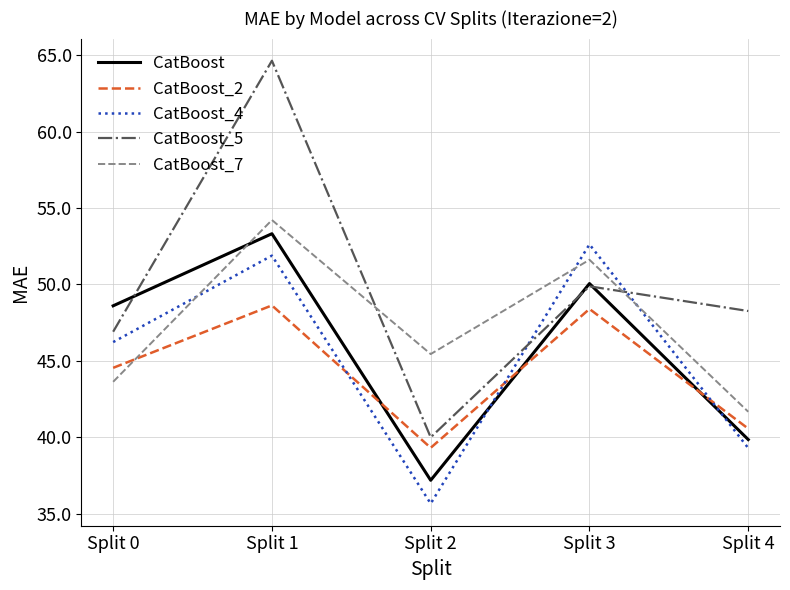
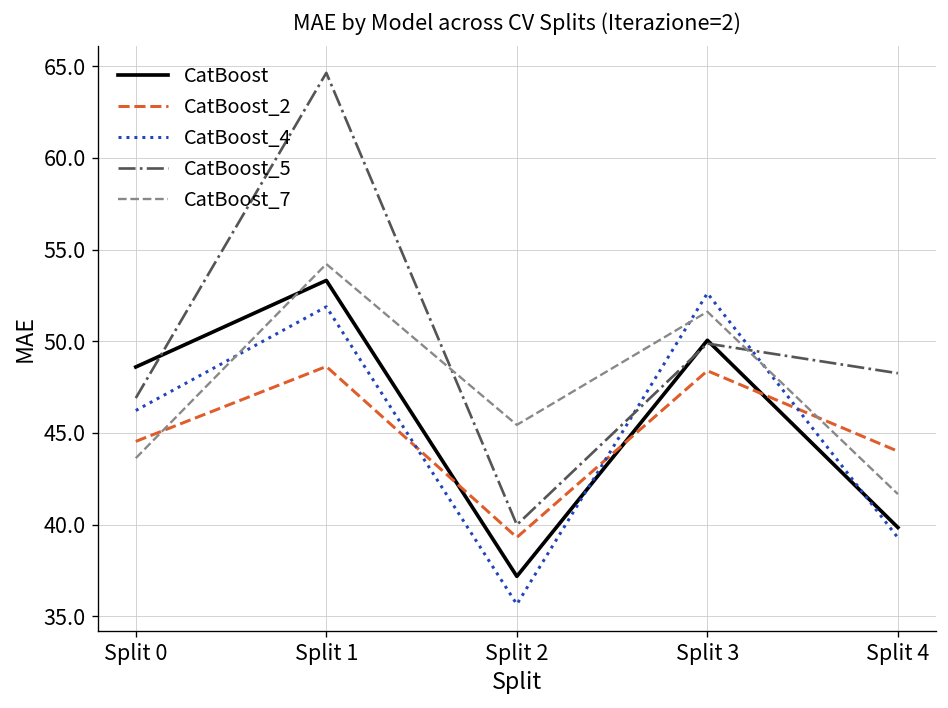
CatBoost_2, Split 4: 40.6 -> 44.0
